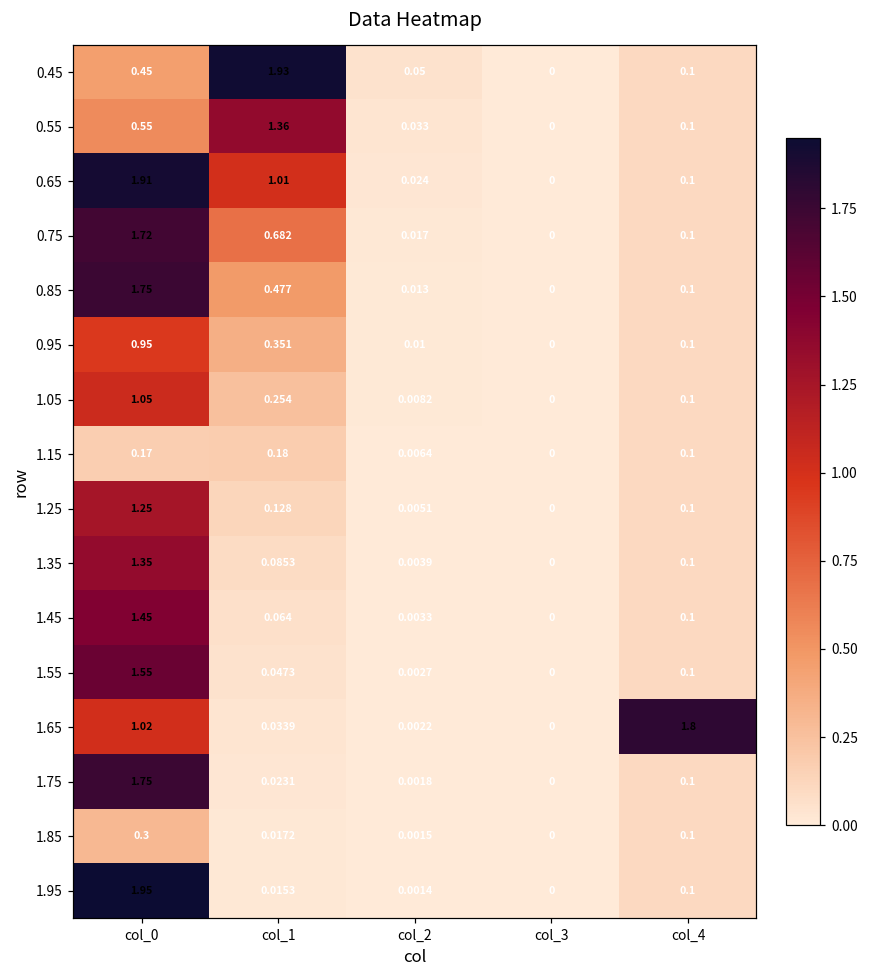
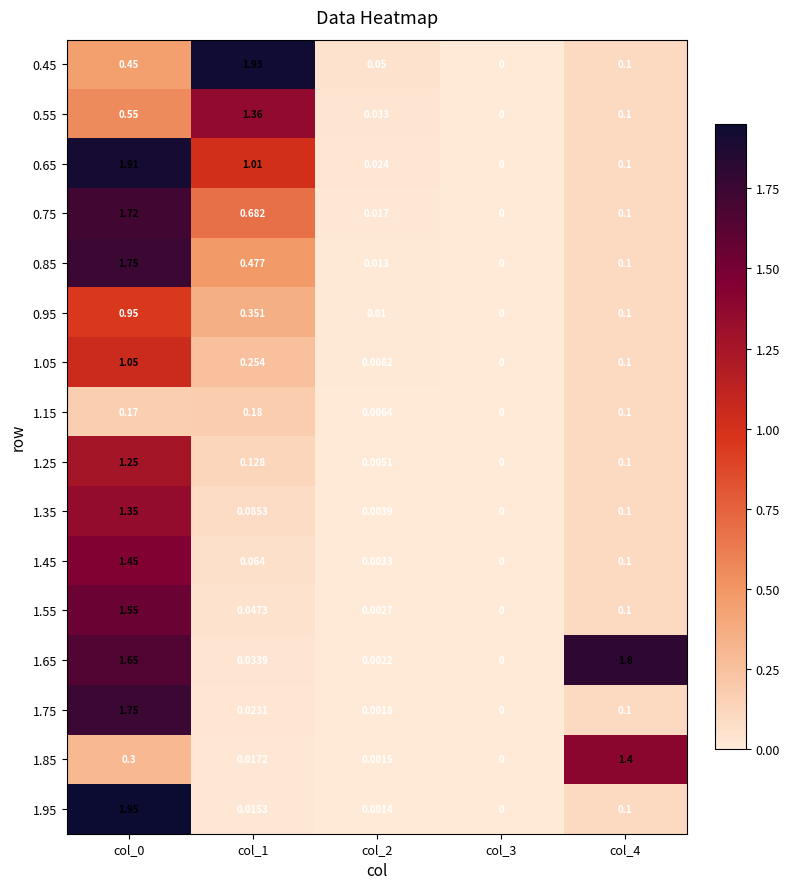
1.65, col_0: 1.02 -> 1.65
1.85, col_4: 0.1 -> 1.4
